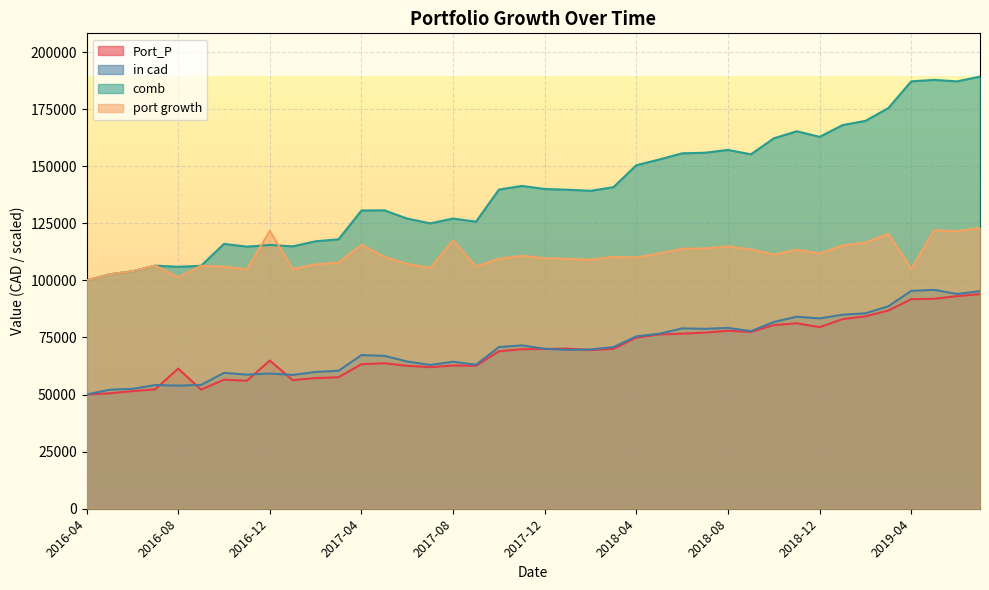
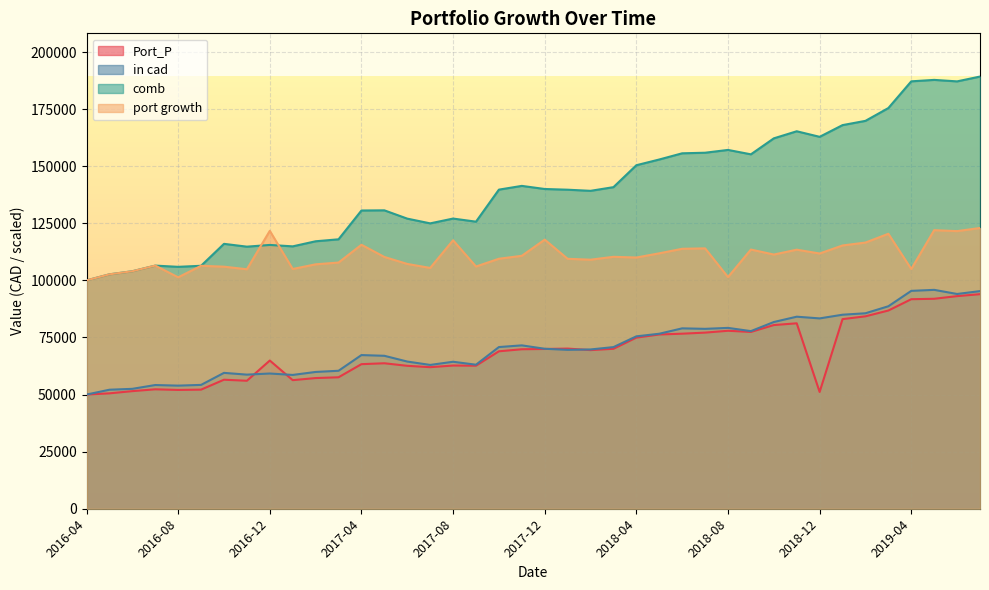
Port_P, 2016-08: 61000 -> 52000
port growth, 2017-12: 110000 -> 118000
port growth, 2018-08: 115000 -> 101000
Port_P, 2018-12: 80000 -> 51000
